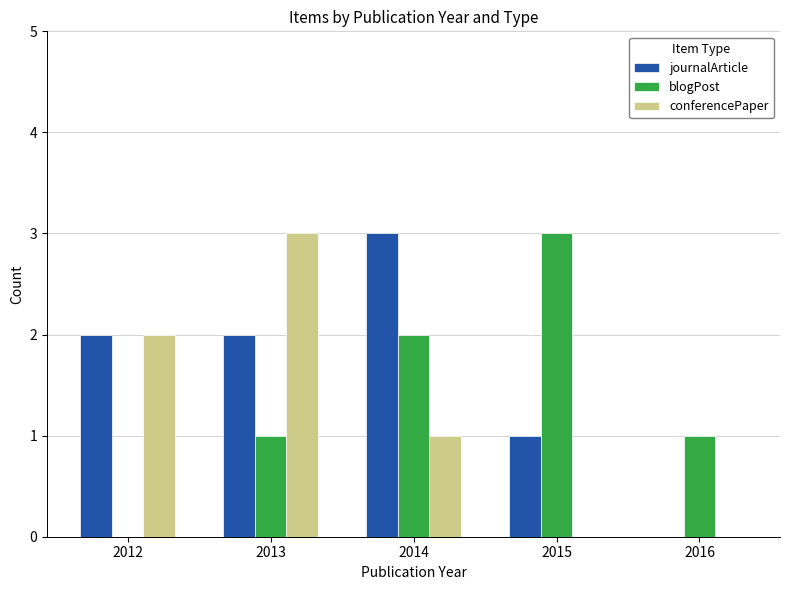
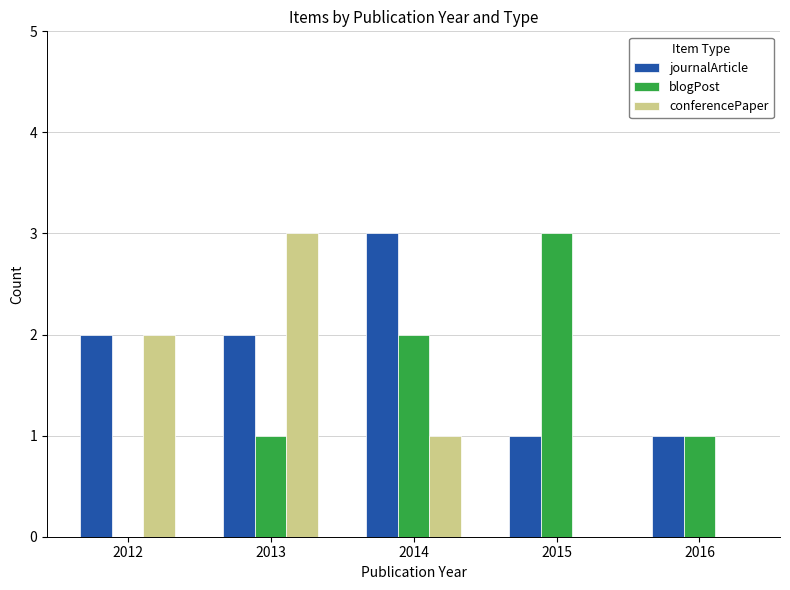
journalArticle, 2016: 0 -> 1
